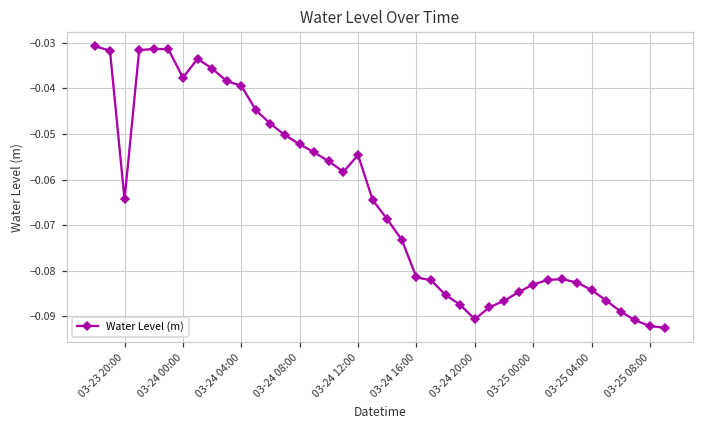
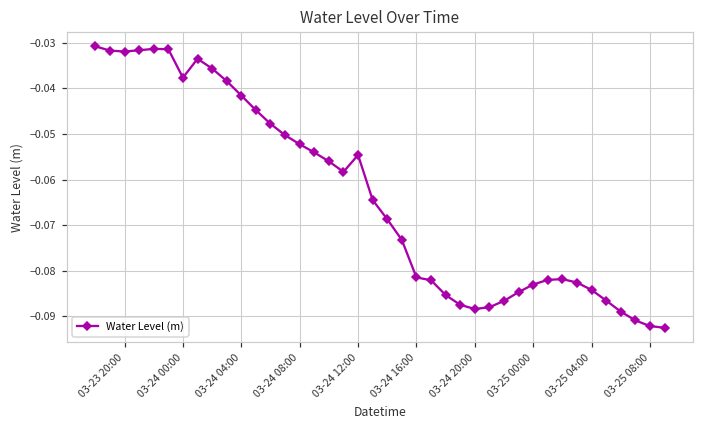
03-23 20:00: -0.064 -> -0.032
03-24 04:00: -0.039 -> -0.042
03-24 20:00: -0.091 -> -0.088
